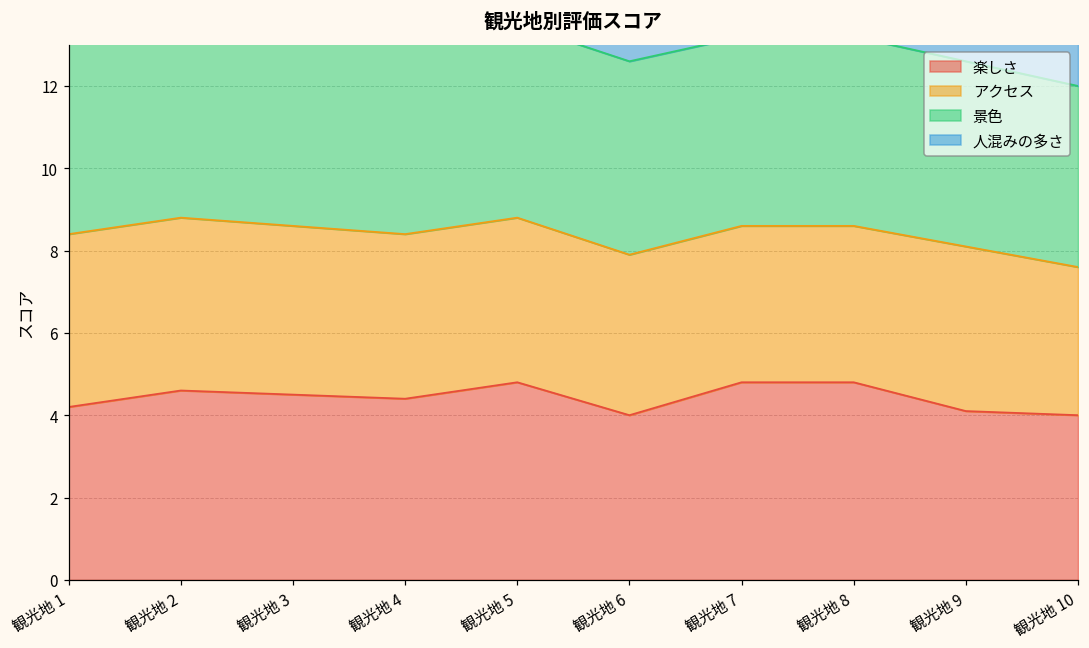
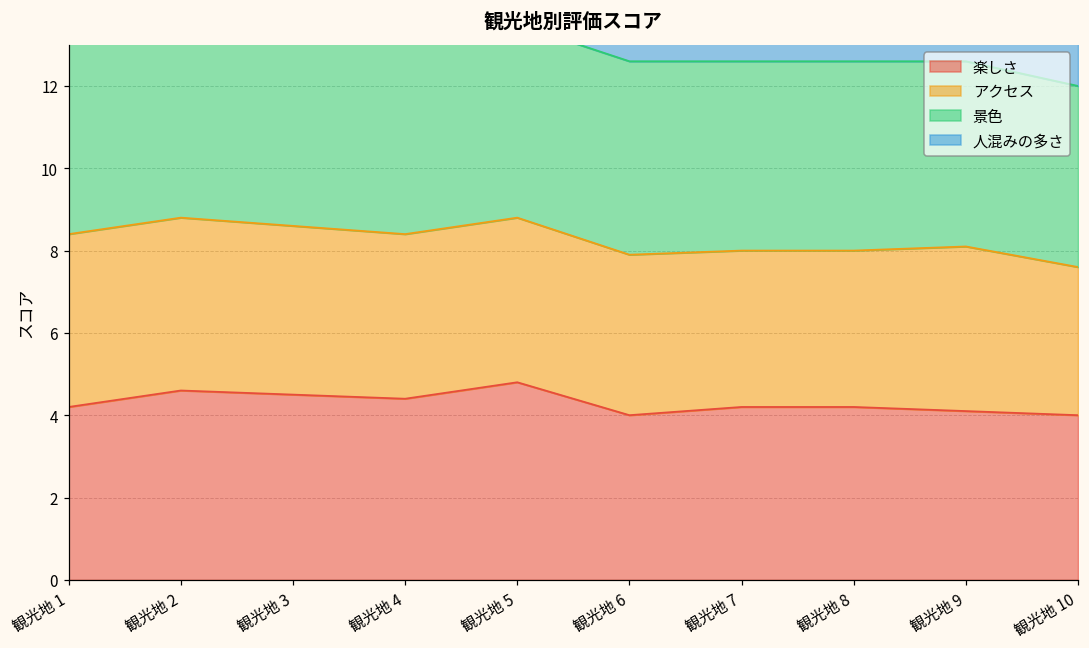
楽しさ, 観光地 7: 4.8 -> 4.2
楽しさ, 観光地 8: 4.8 -> 4.2
